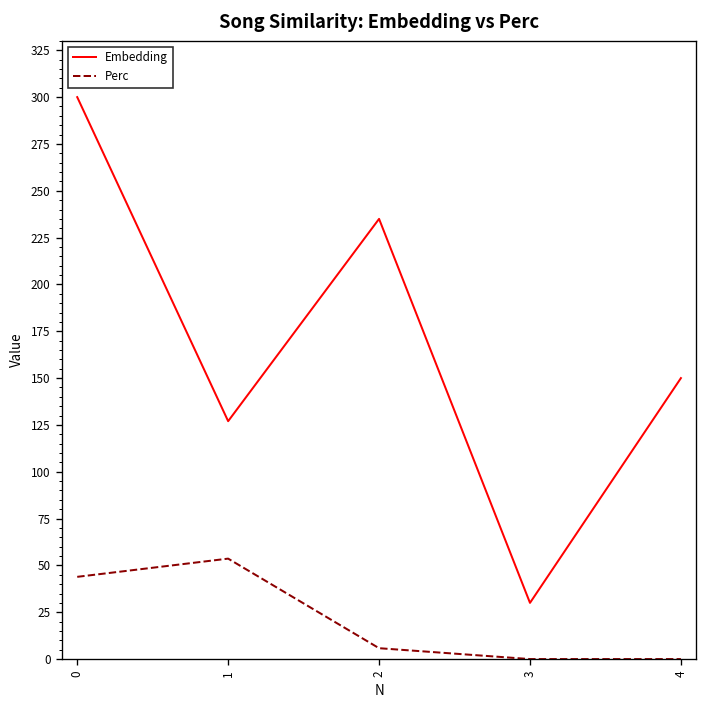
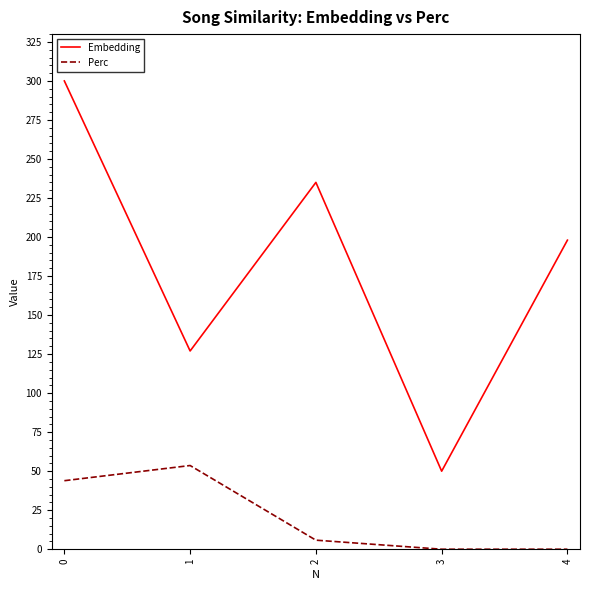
Embedding, 3: 30 -> 50
Embedding, 4: 150 -> 198
